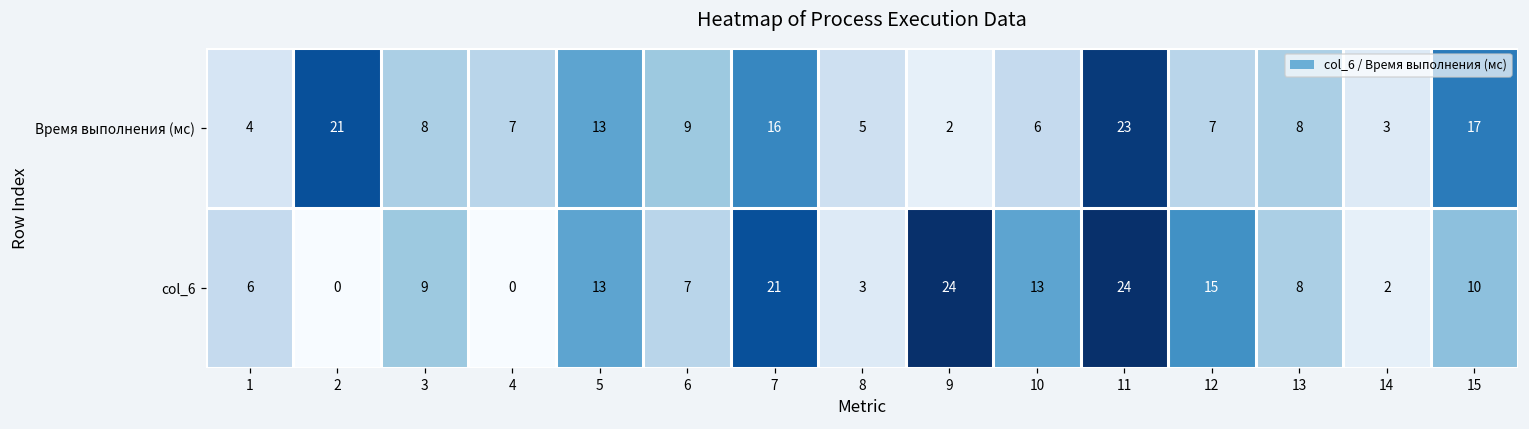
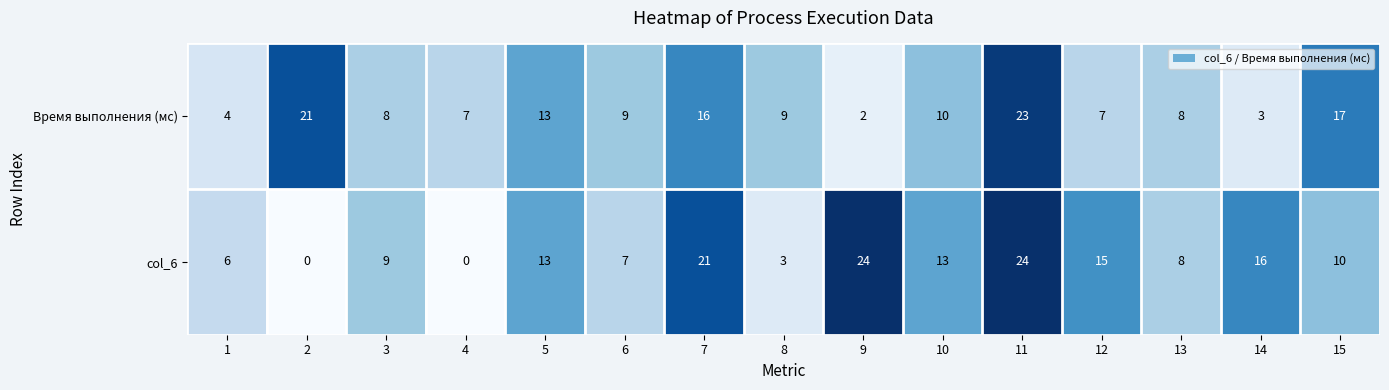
Время выполнения (мс), 8: 5 -> 9
Время выполнения (мс), 10: 6 -> 10
col_6, 14: 2 -> 16
